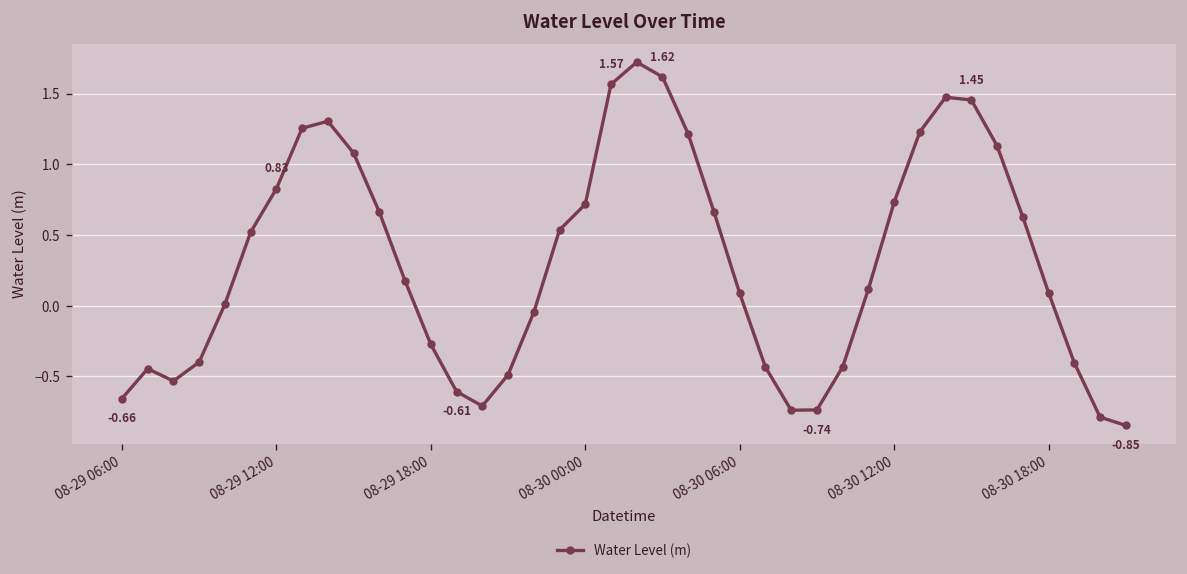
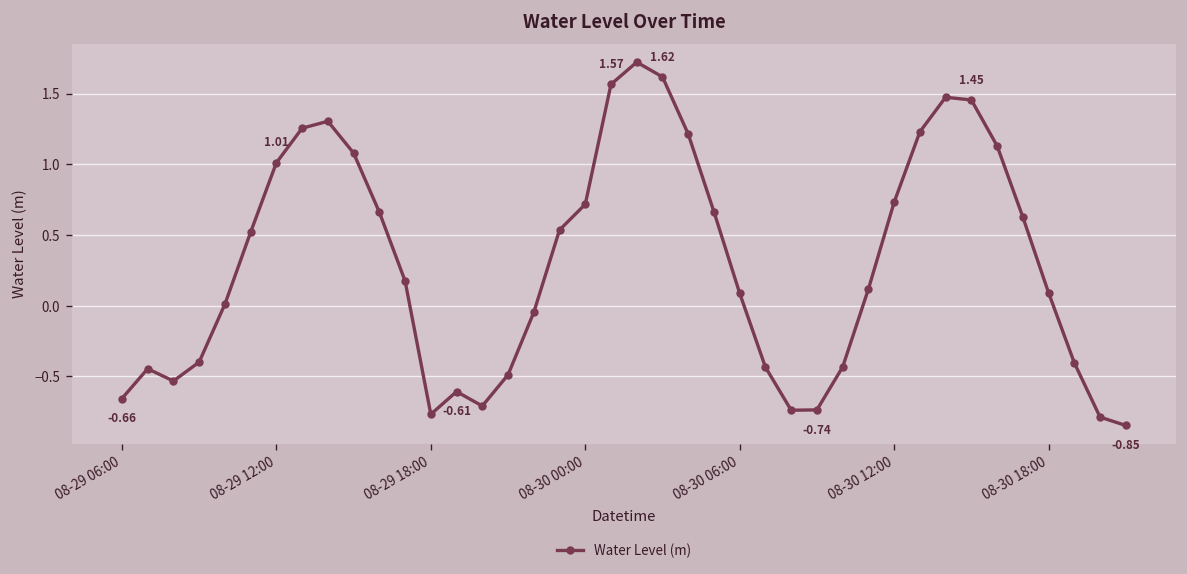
08-29 12:00: 0.83 -> 1.01
08-29 18:00: -0.27 -> -0.77
